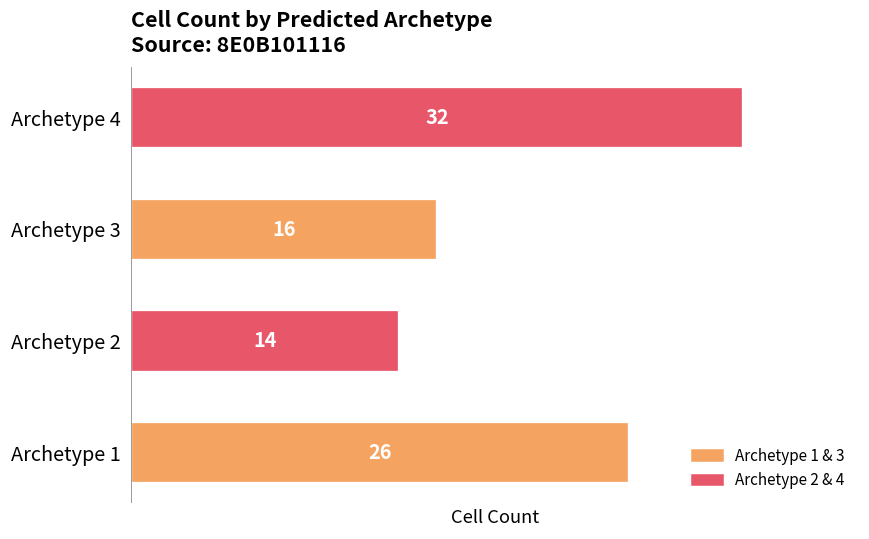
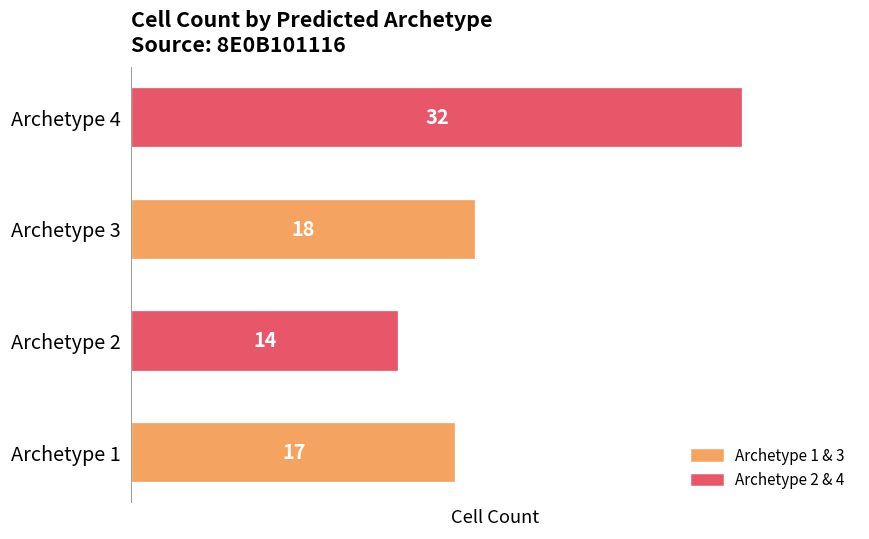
Archetype 3: 16 -> 18
Archetype 1: 26 -> 17
